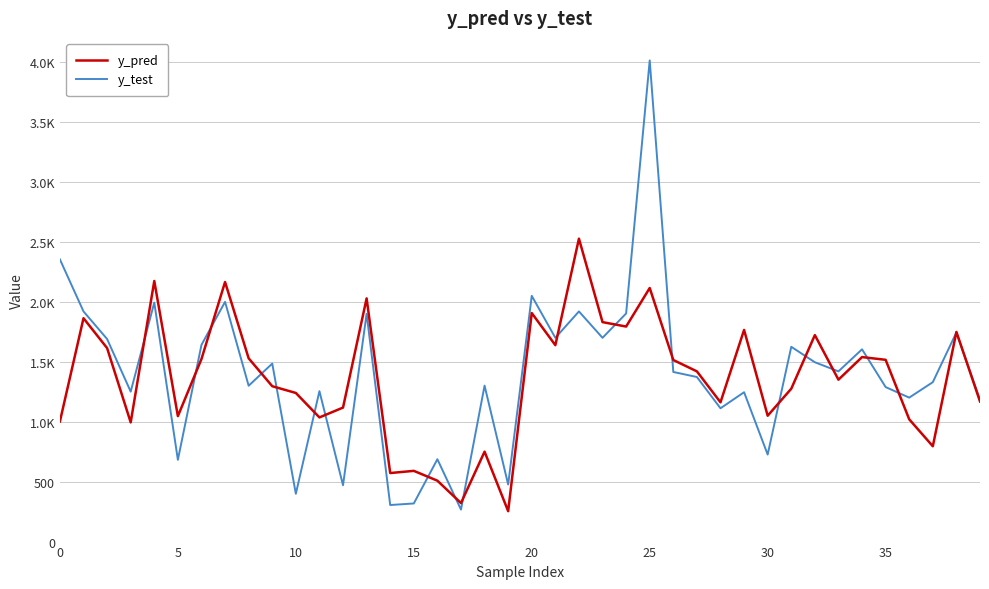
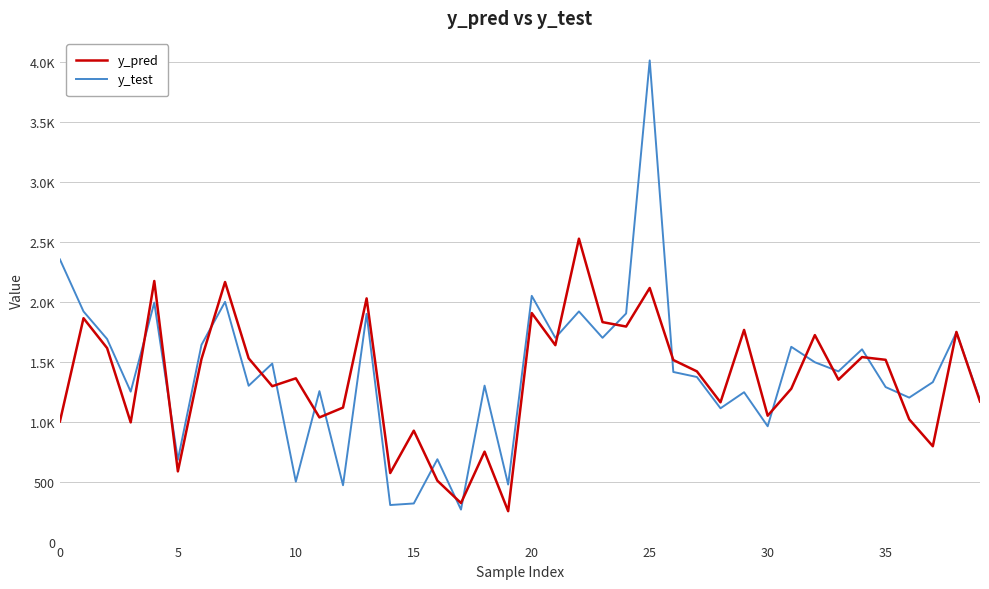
y_pred, 5: 1050 -> 590
y_pred, 10: 1240 -> 1360
y_test, 10: 400 -> 500
y_pred, 15: 590 -> 930
y_test, 30: 730 -> 960
